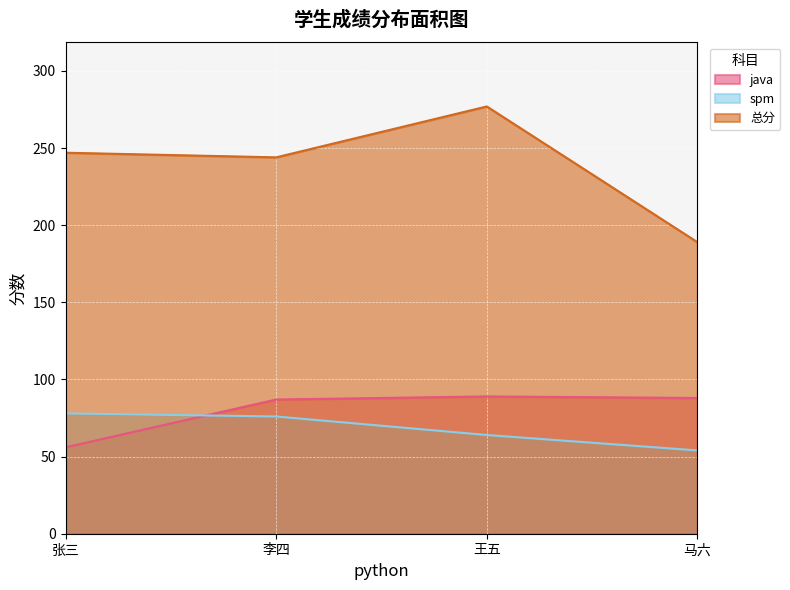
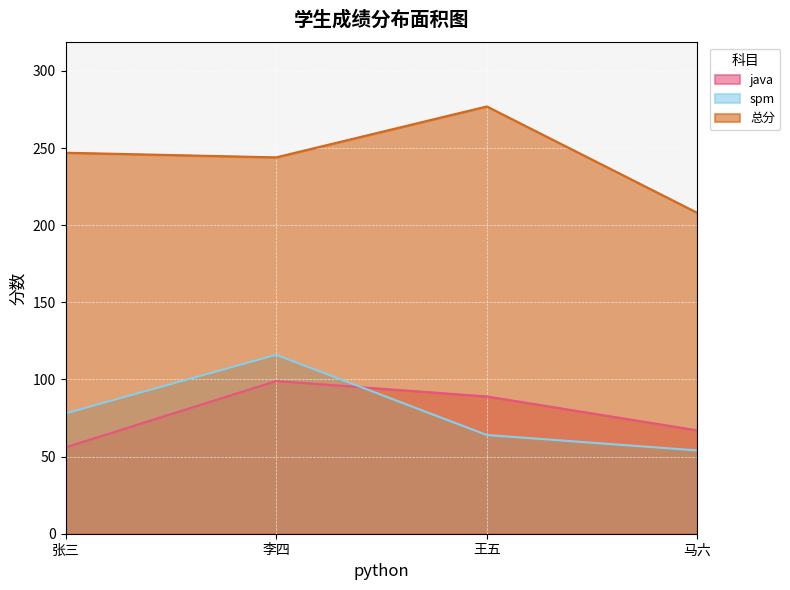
java, 李四: 87 -> 99
spm, 李四: 76 -> 116
java, 马六: 88 -> 67
总分, 马六: 189 -> 208
